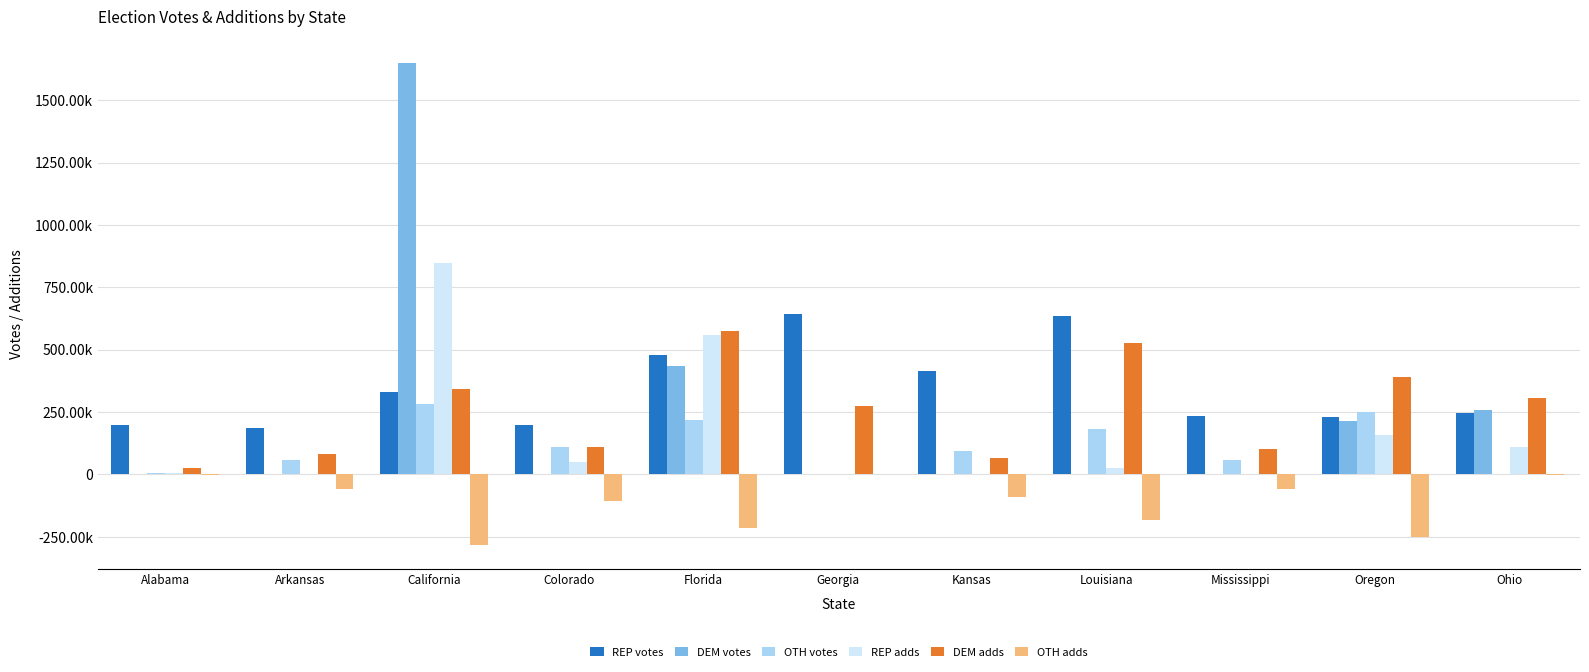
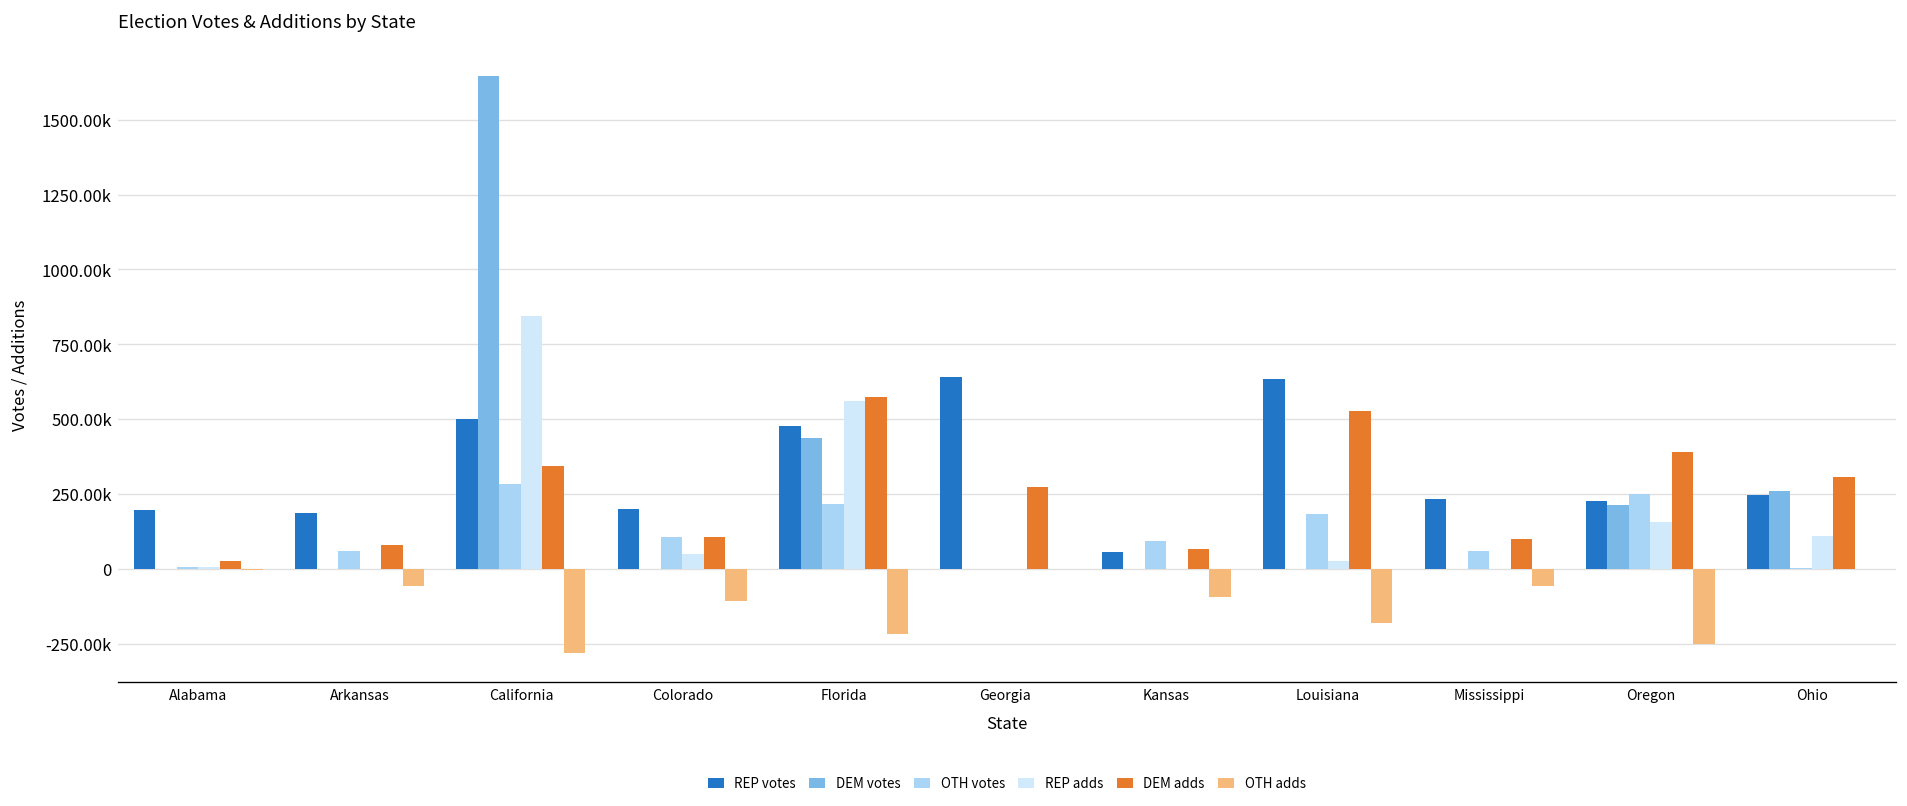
REP votes, California: 330000 -> 500000
REP votes, Kansas: 410000 -> 60000
